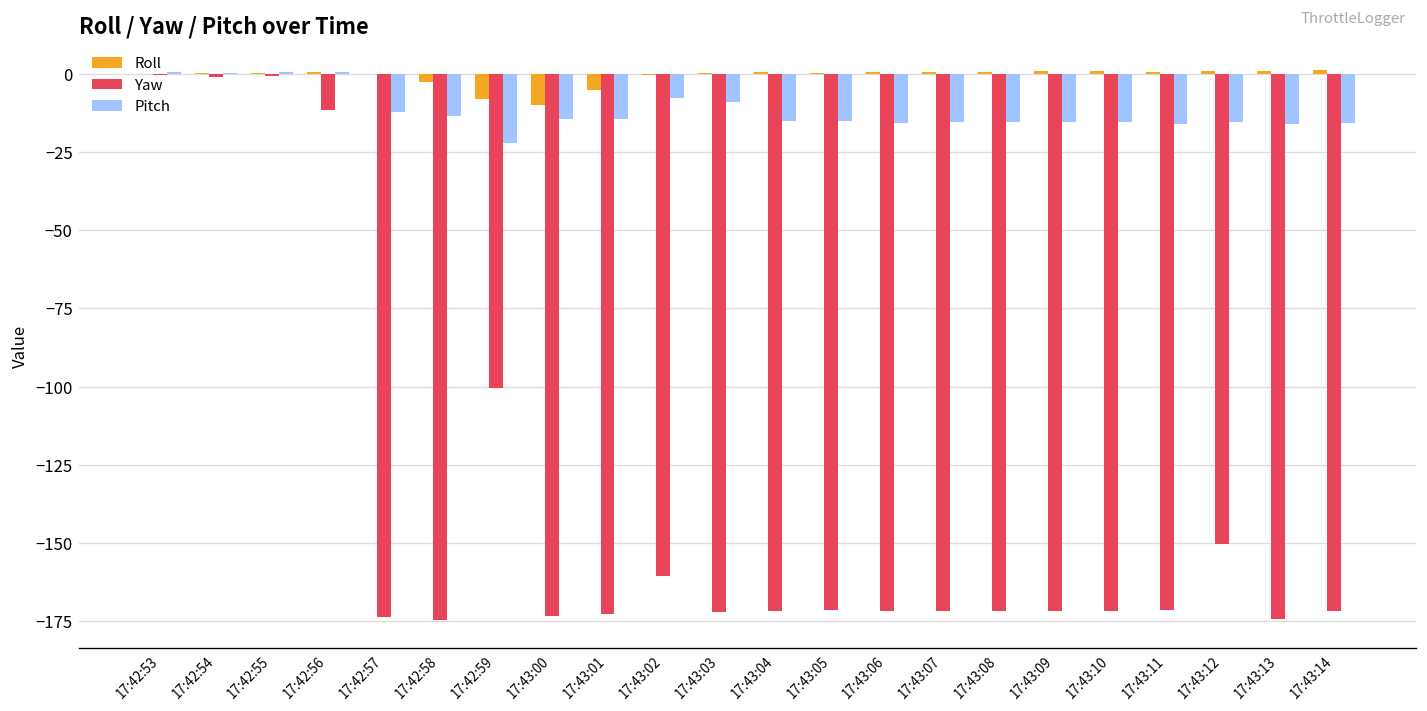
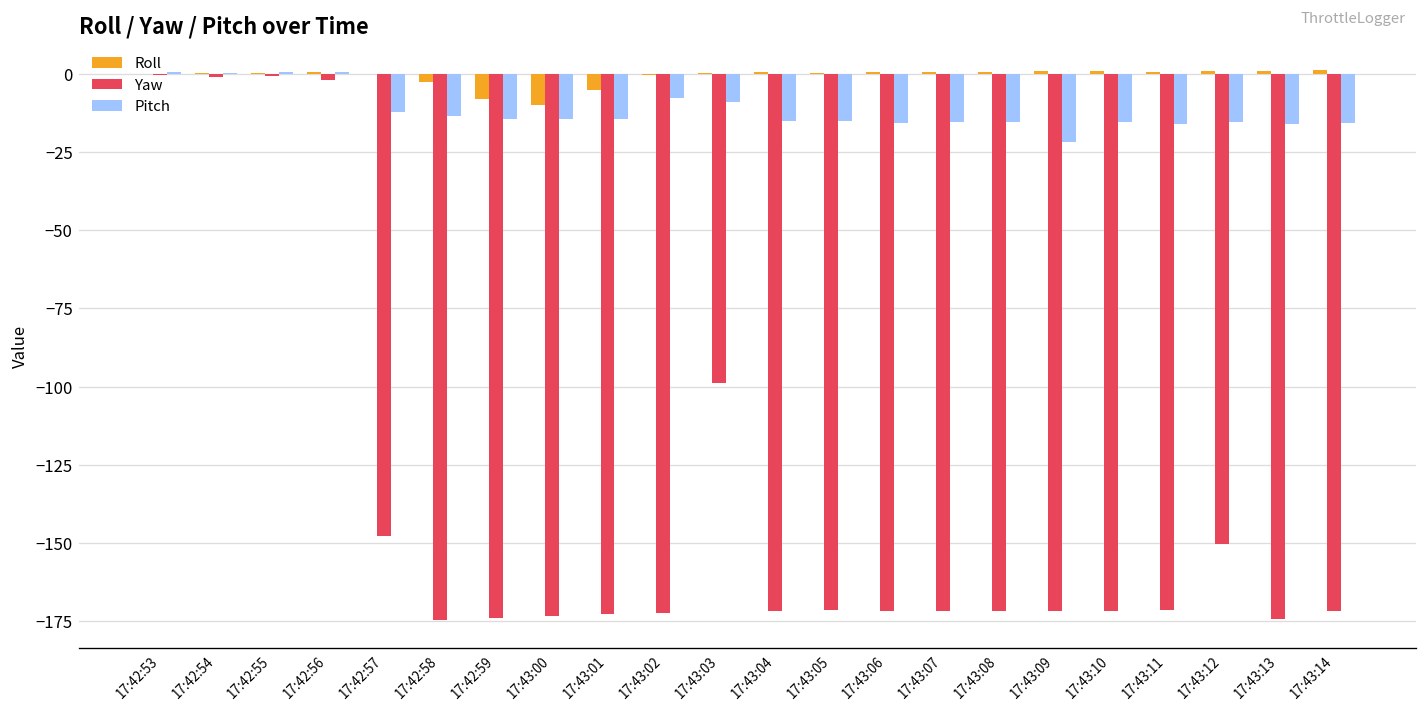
Yaw, 17:42:56: -12 -> -2
Yaw, 17:42:57: -174 -> -148
Yaw, 17:42:59: -100 -> -174
Pitch, 17:42:59: -22 -> -15
Yaw, 17:43:02: -161 -> -172
Yaw, 17:43:03: -172 -> -99
Pitch, 17:43:09: -16 -> -22
